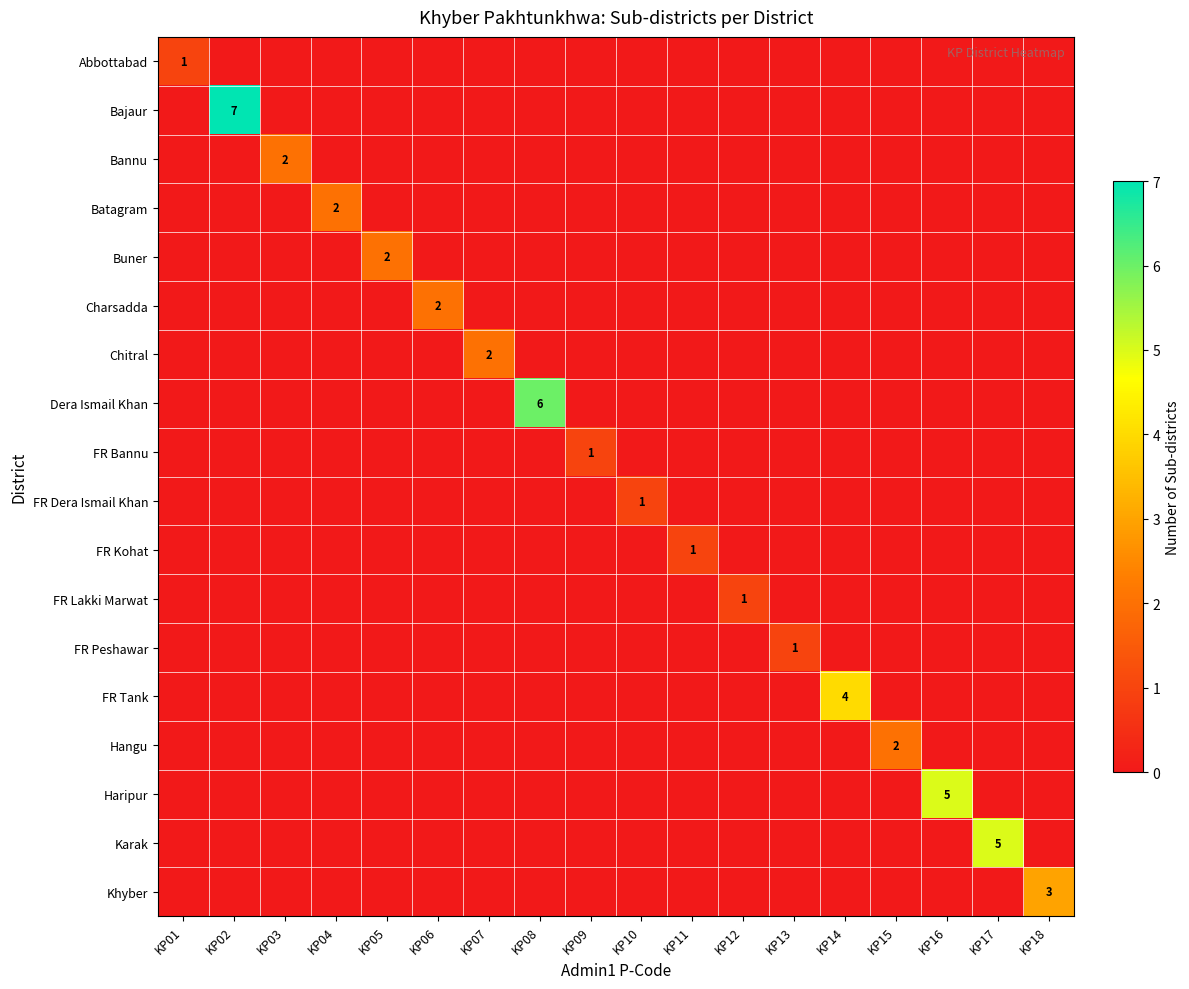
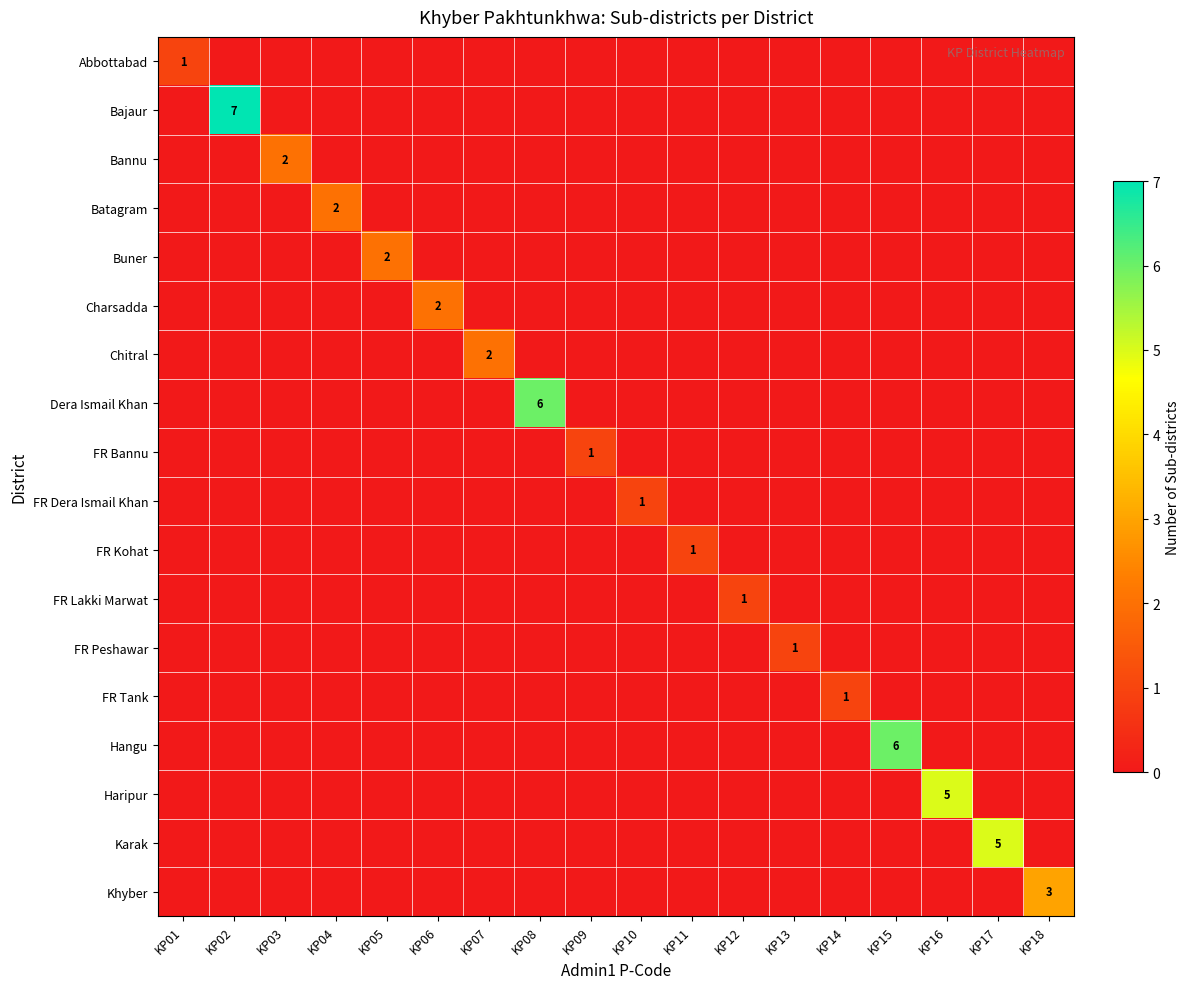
FR Tank, KP14: 4 -> 1
Hangu, KP15: 2 -> 6
